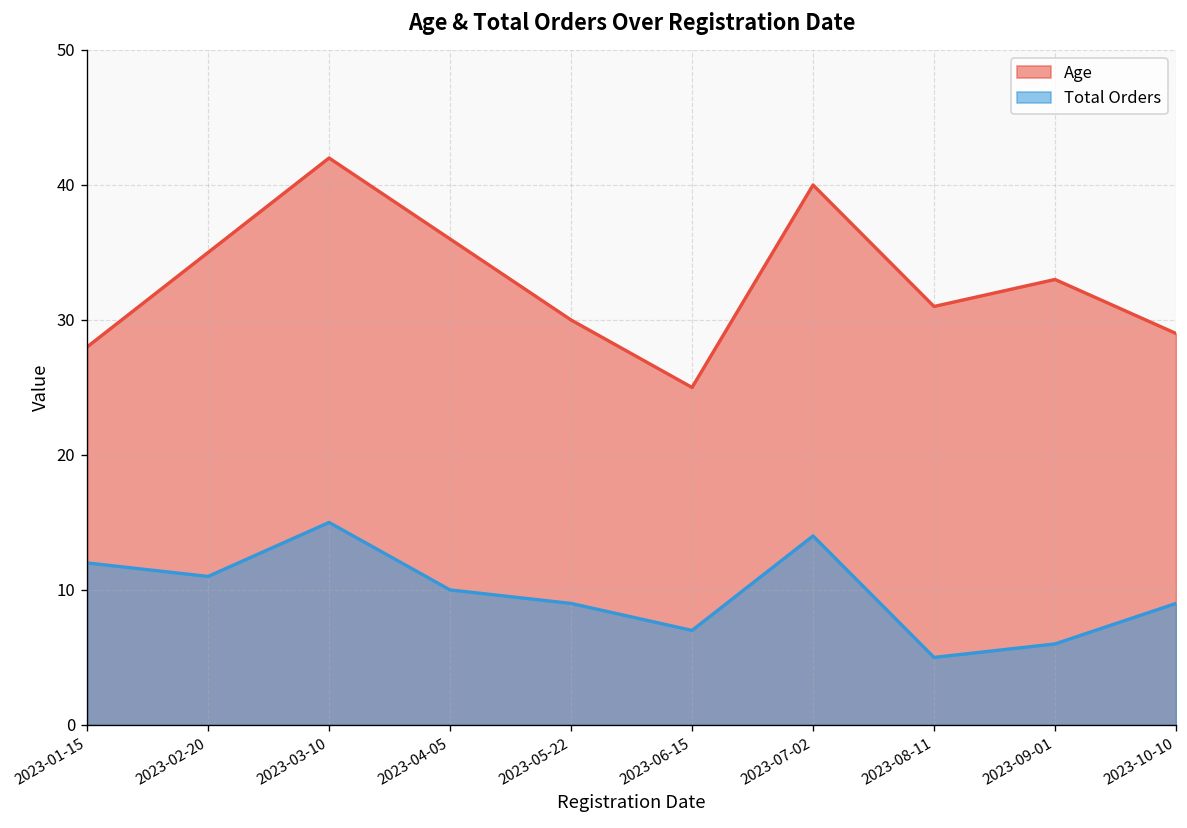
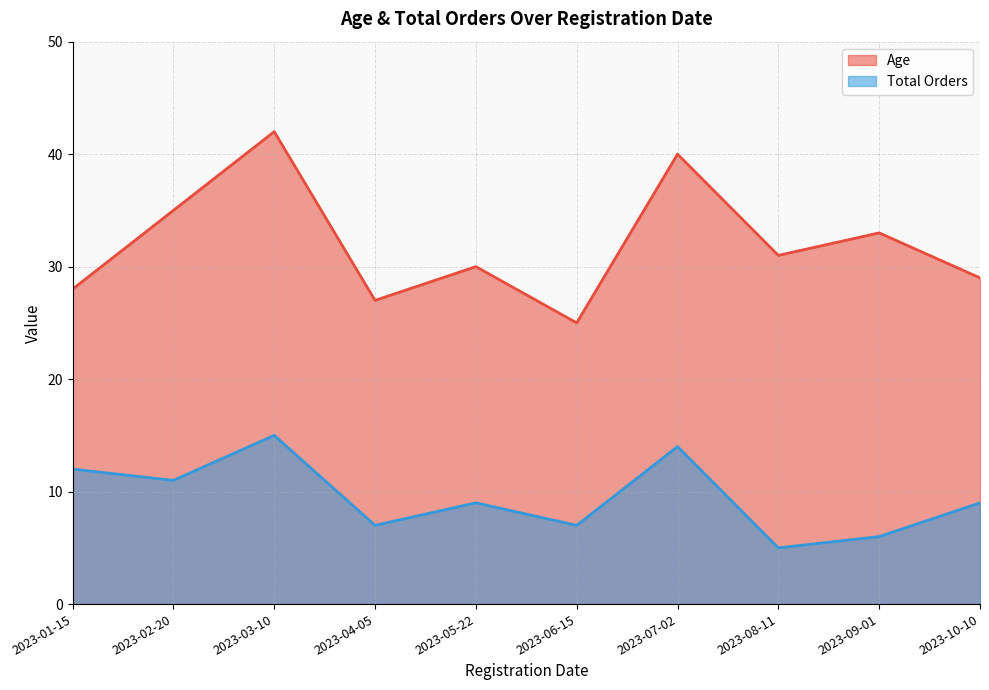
Age, 2023-04-05: 36 -> 27
Total Orders, 2023-04-05: 10 -> 7
